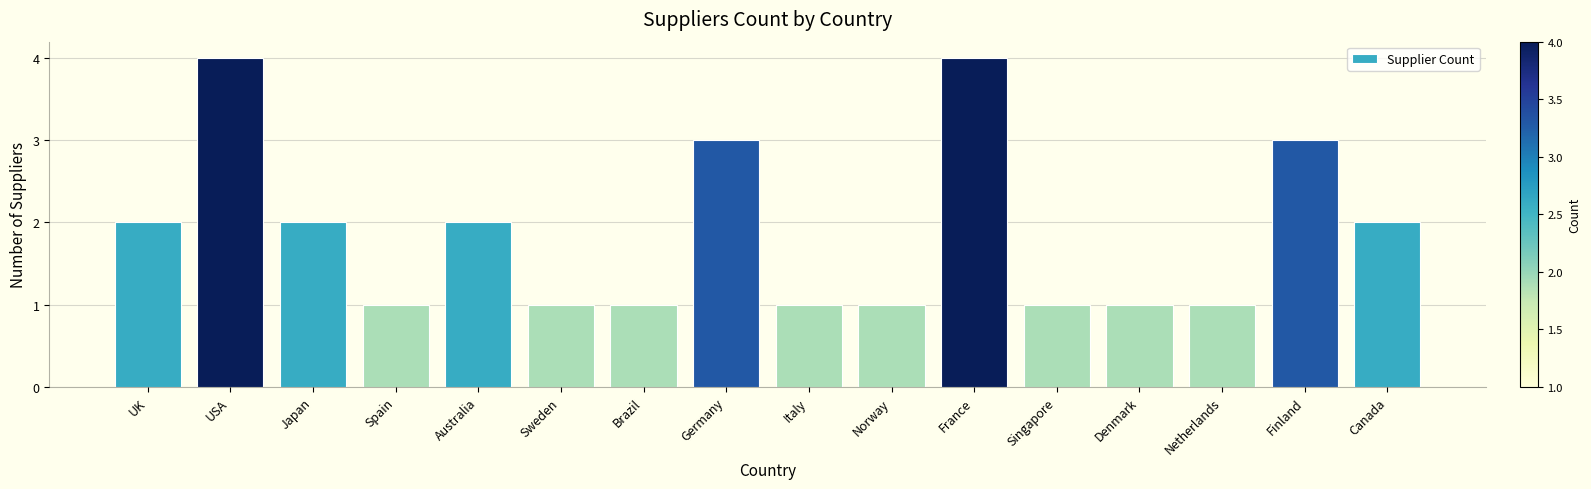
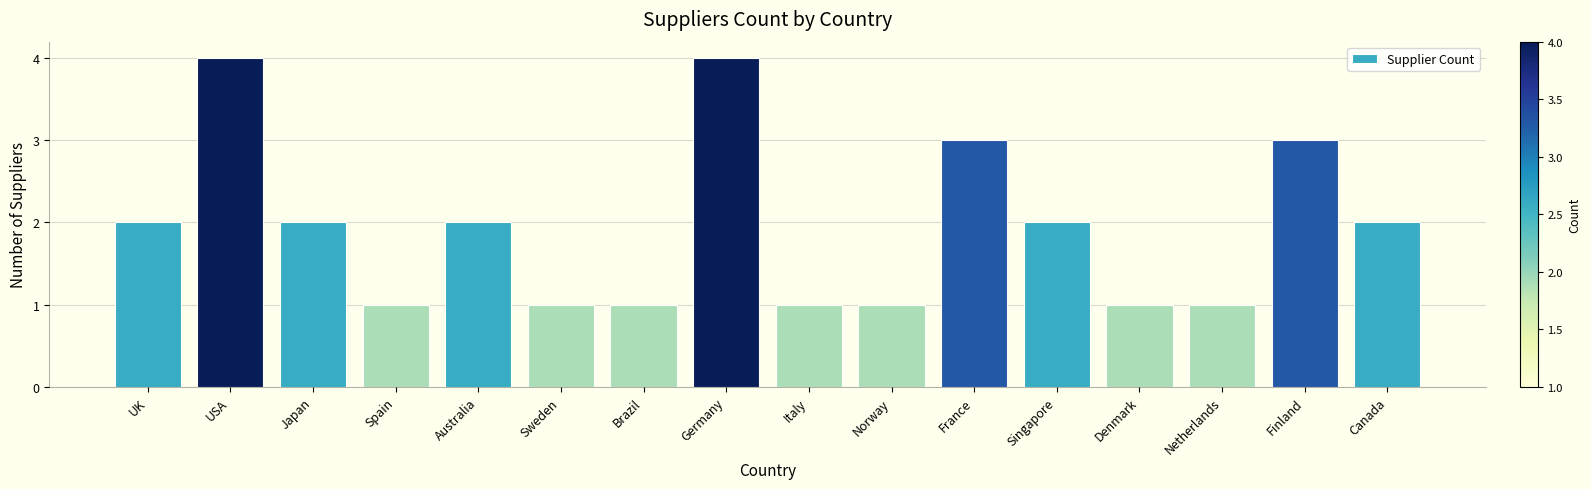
Germany: 3 -> 4
France: 4 -> 3
Singapore: 1 -> 2
